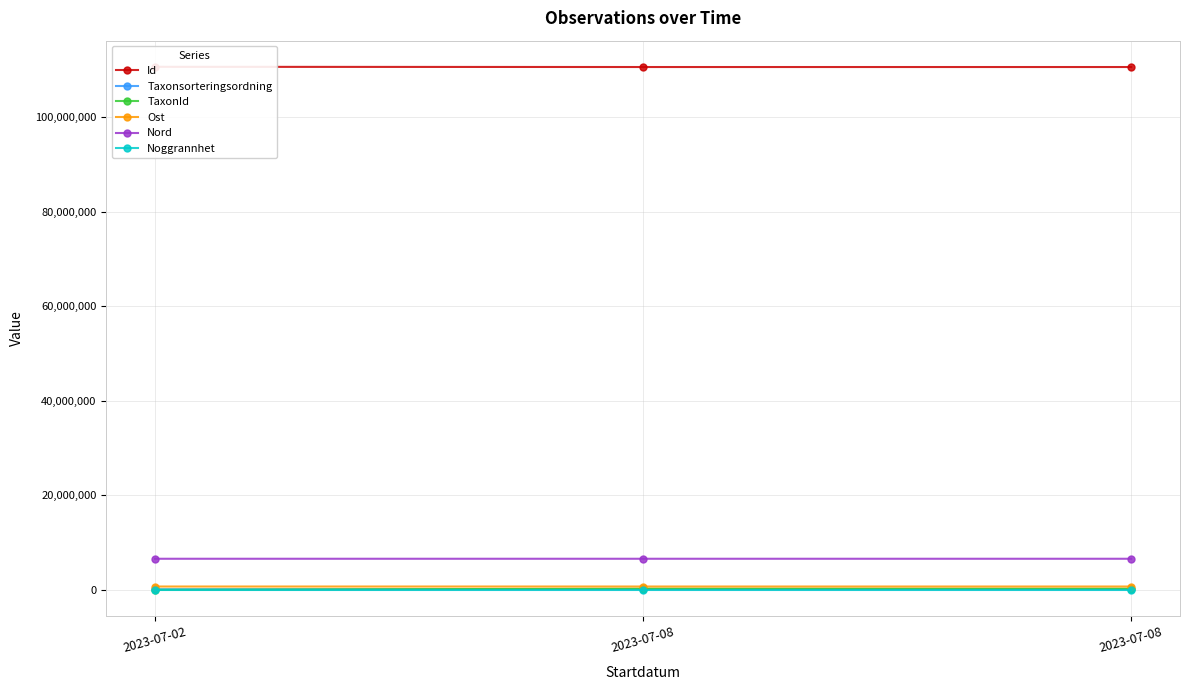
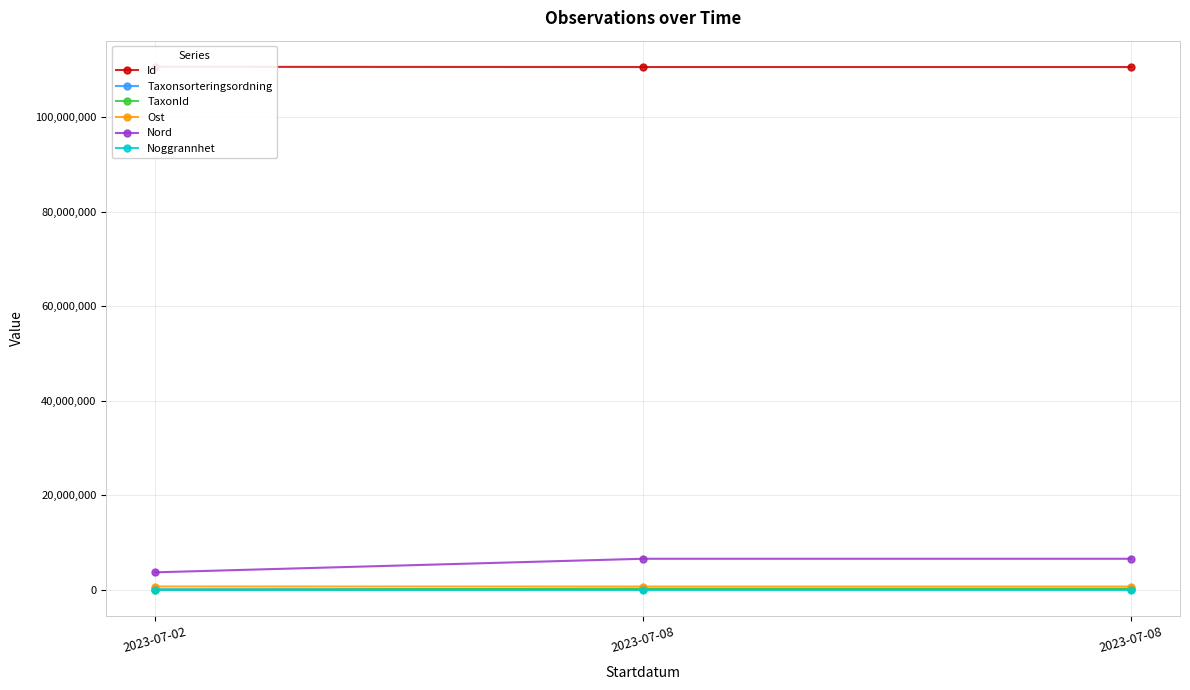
Nord, 2023-07-02: 7,000,000 -> 4,000,000
